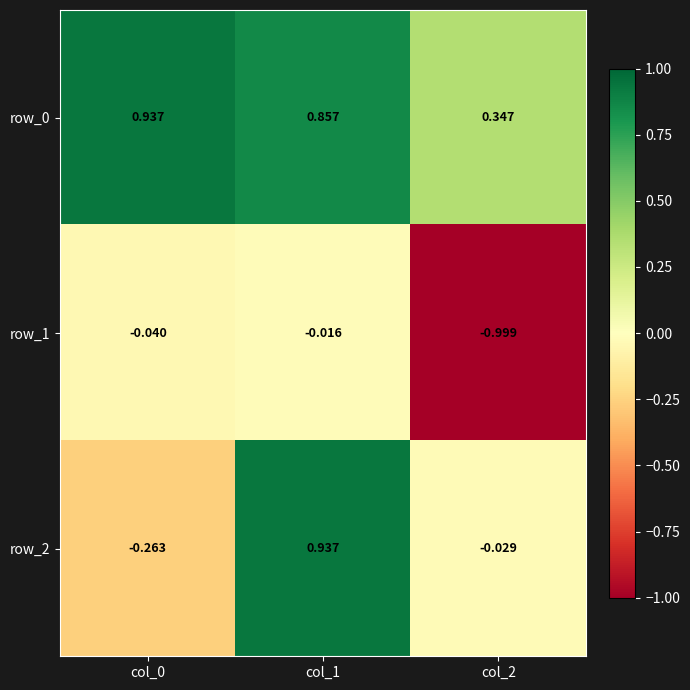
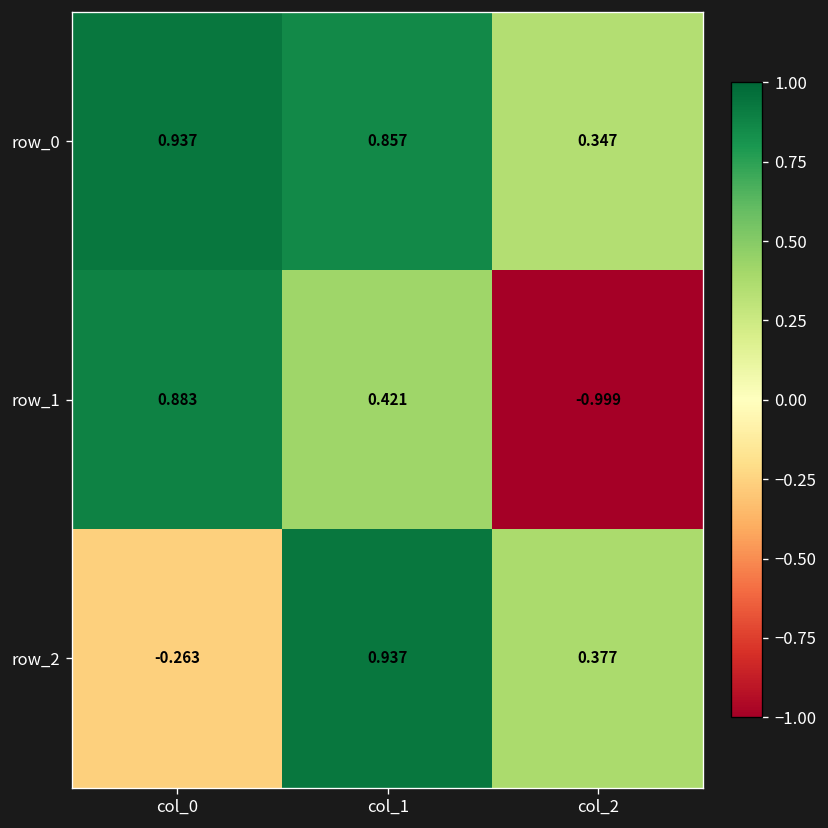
row_1, col_0: -0.040 -> 0.883
row_1, col_1: -0.016 -> 0.421
row_2, col_2: -0.029 -> 0.377
